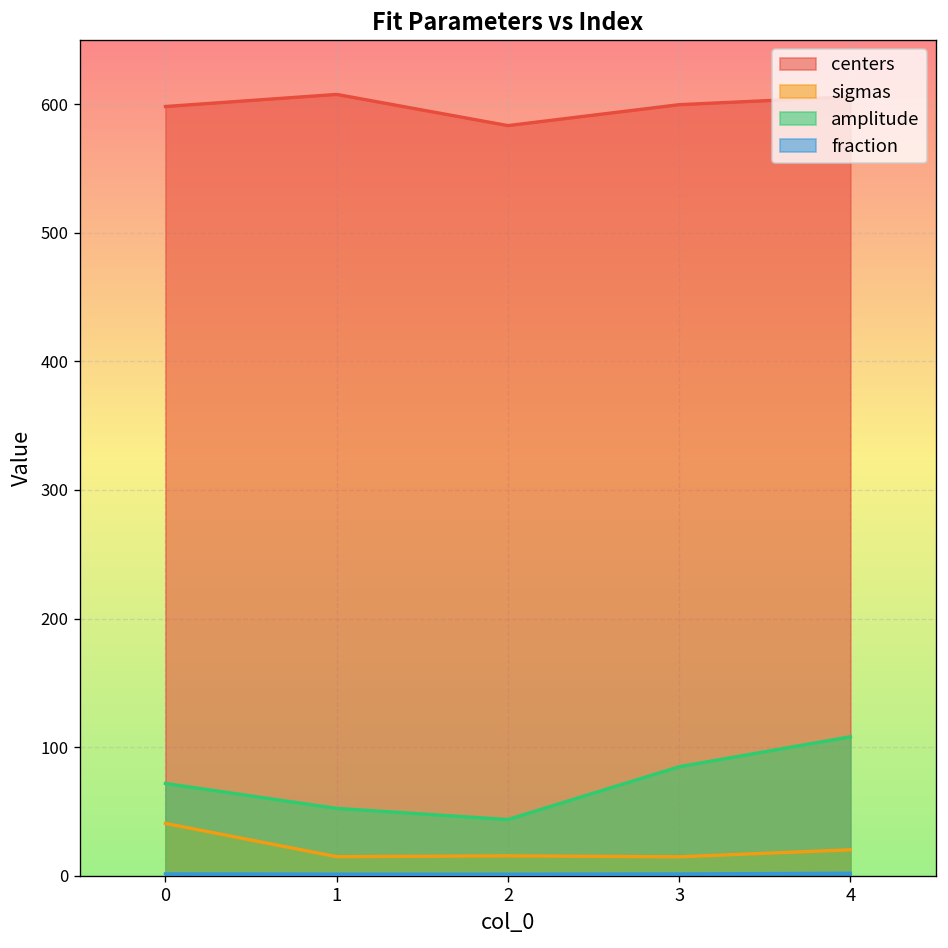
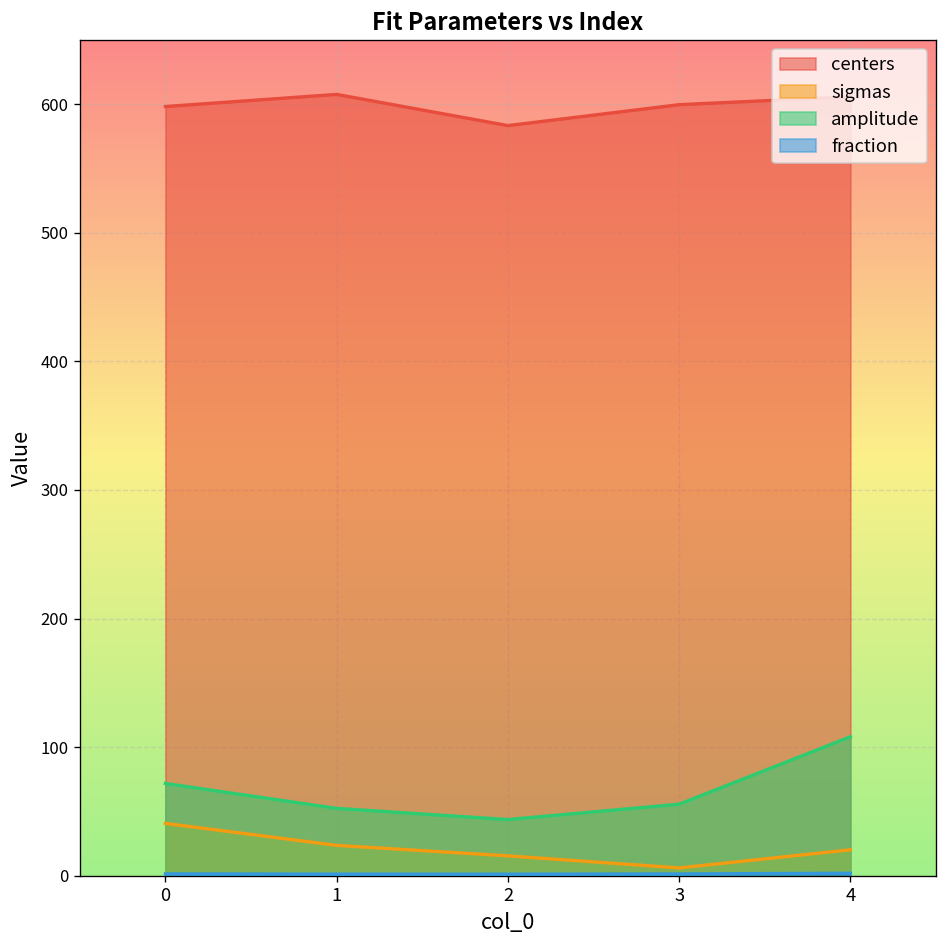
sigmas, 1: 15 -> 24
sigmas, 3: 15 -> 6
amplitude, 3: 85 -> 56
